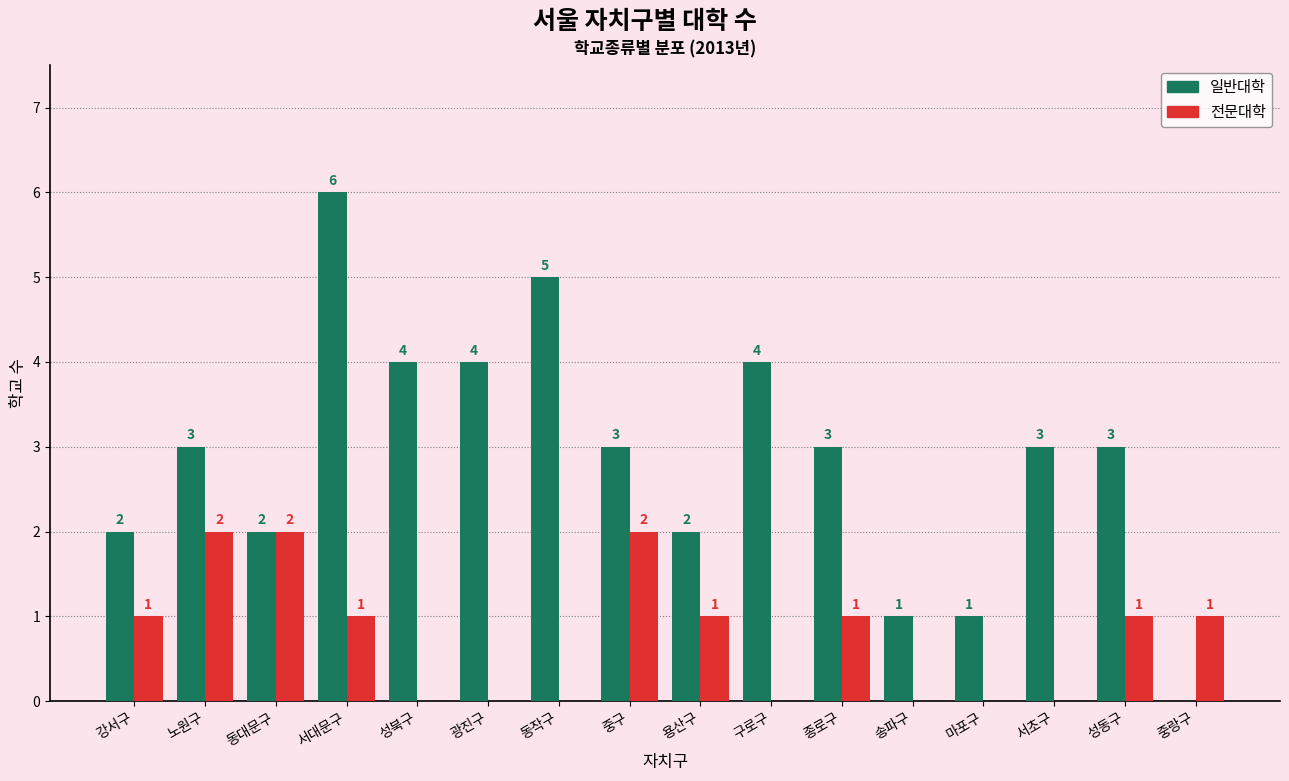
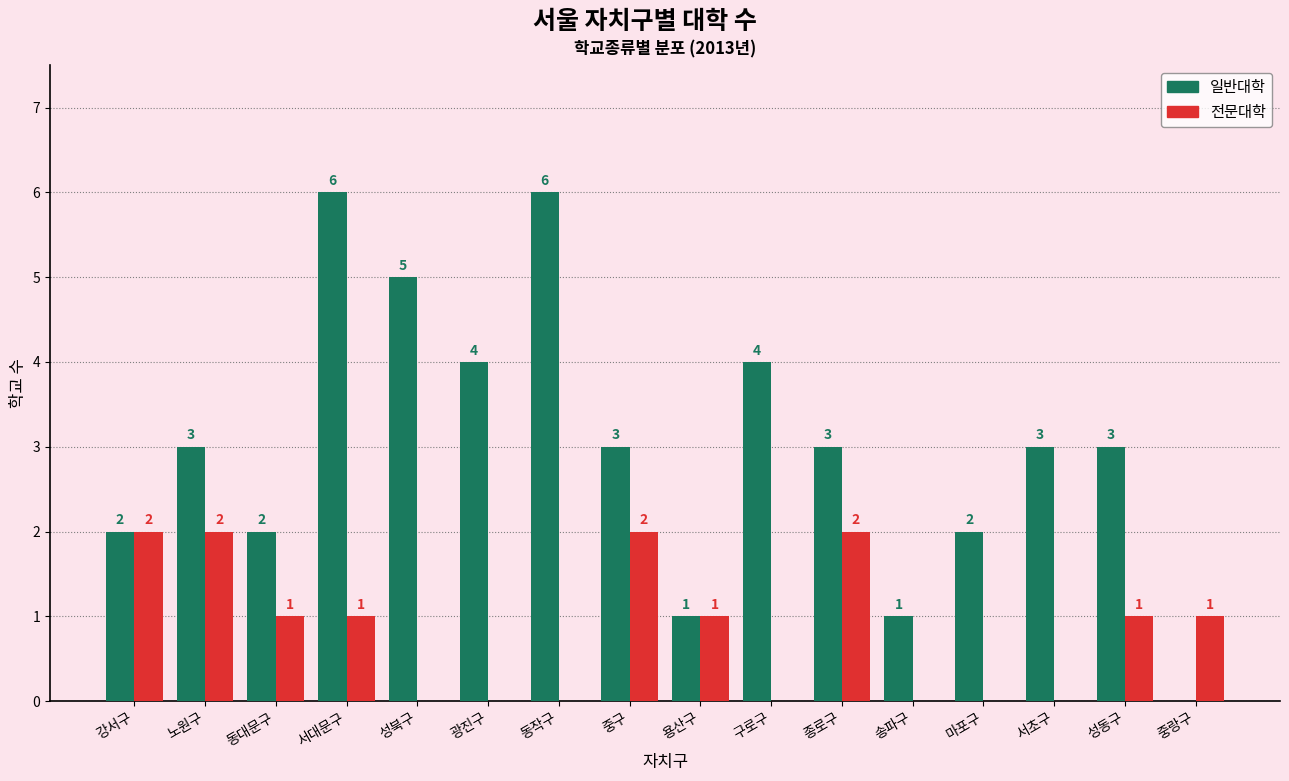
전문대학, 강서구: 1 -> 2
전문대학, 동대문구: 2 -> 1
일반대학, 성북구: 4 -> 5
일반대학, 동작구: 5 -> 6
일반대학, 용산구: 2 -> 1
전문대학, 종로구: 1 -> 2
일반대학, 마포구: 1 -> 2
